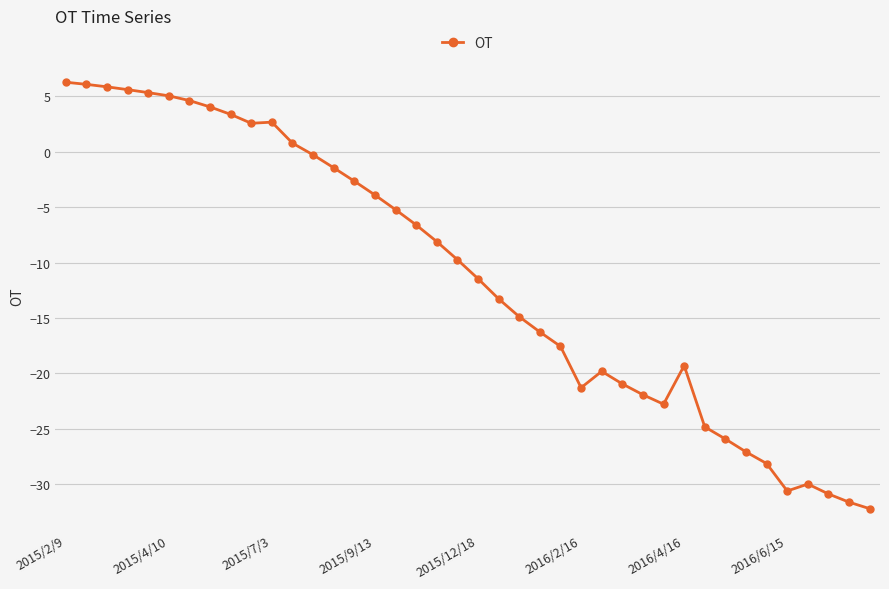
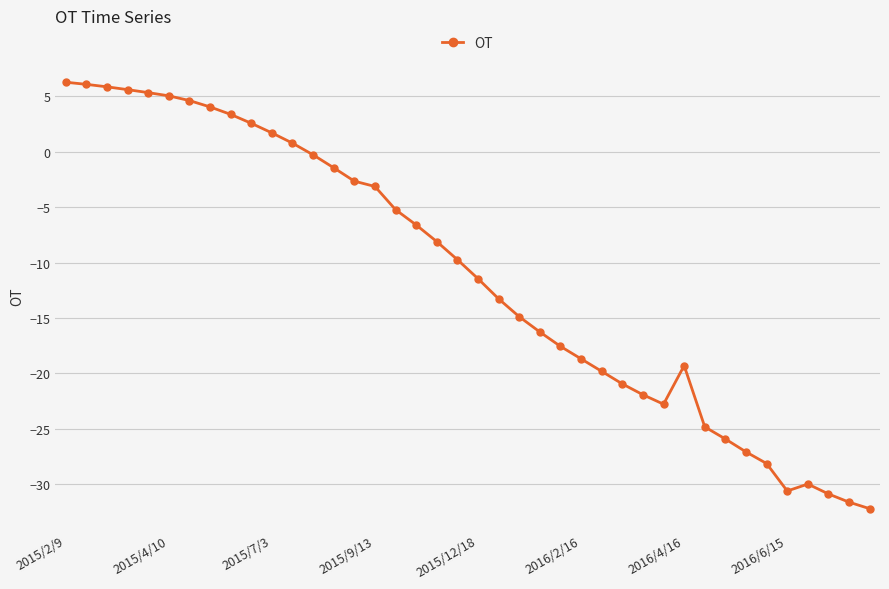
2015/7/3: 2.7 -> 1.7
2015/9/13: -3.9 -> -3.1
2016/2/16: -21.3 -> -18.7
